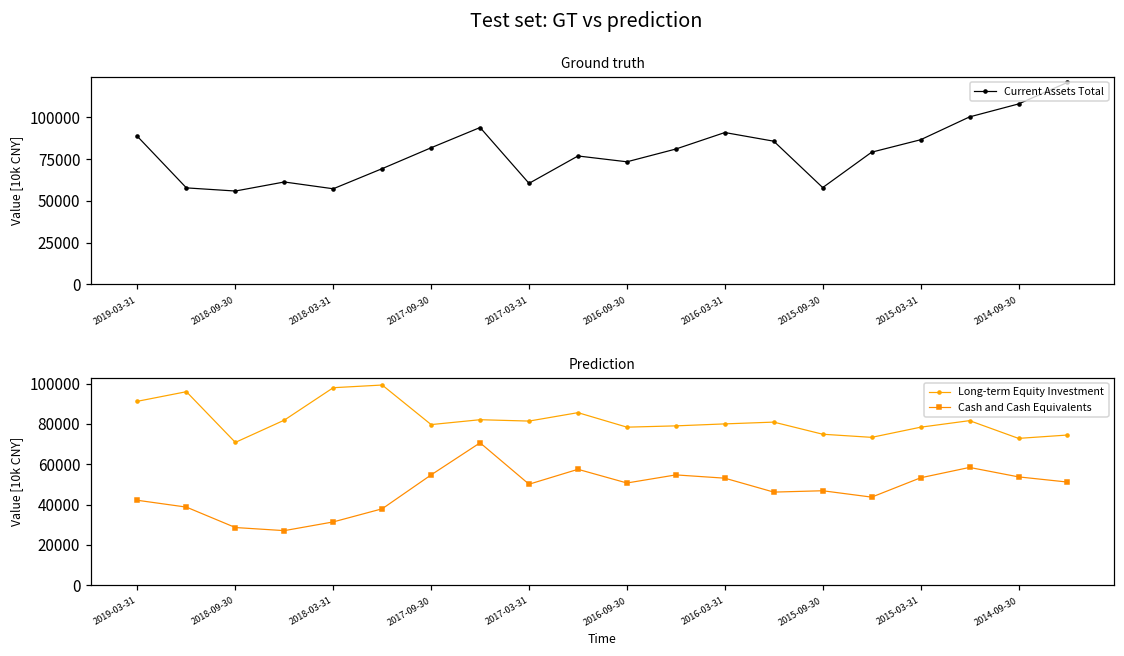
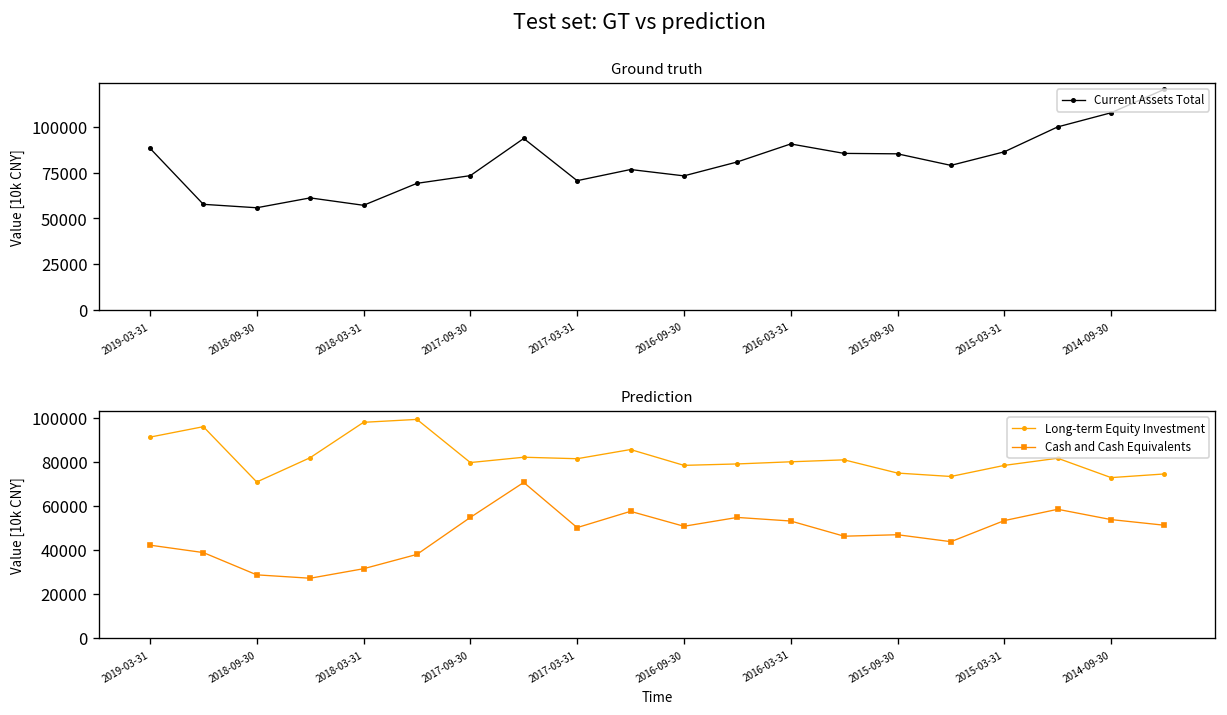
Ground truth, 2017-09-30: 82000 -> 73000
Ground truth, 2017-03-31: 60000 -> 71000
Ground truth, 2015-09-30: 58000 -> 85000
